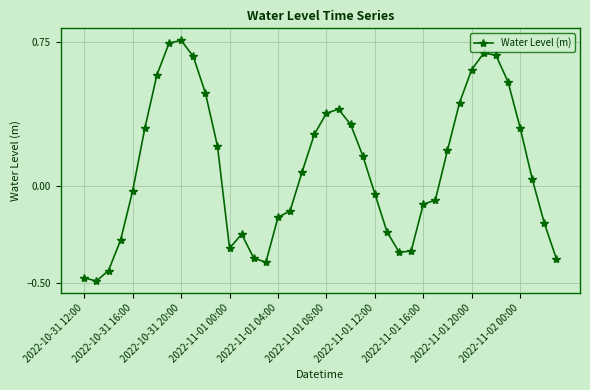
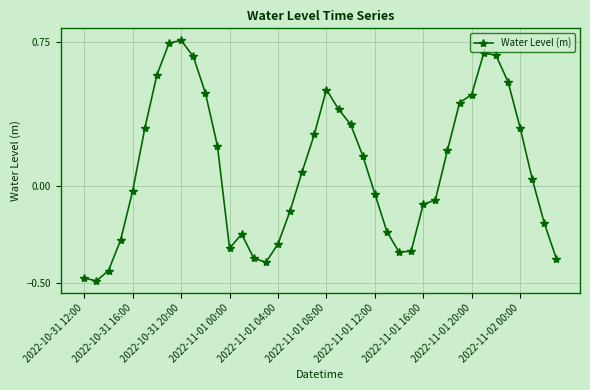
2022-11-01 04:00: -0.16 -> -0.30
2022-11-01 08:00: 0.38 -> 0.50
2022-11-01 20:00: 0.60 -> 0.48
